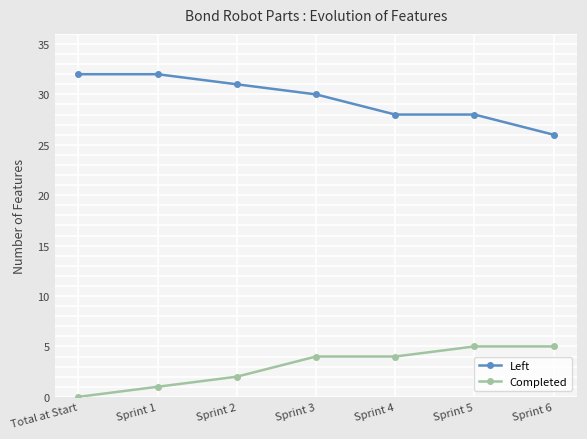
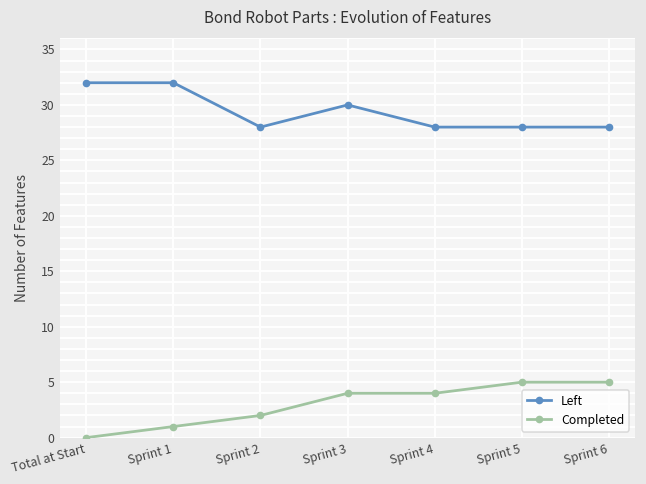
Left, Sprint 2: 31 -> 28
Left, Sprint 6: 26 -> 28
